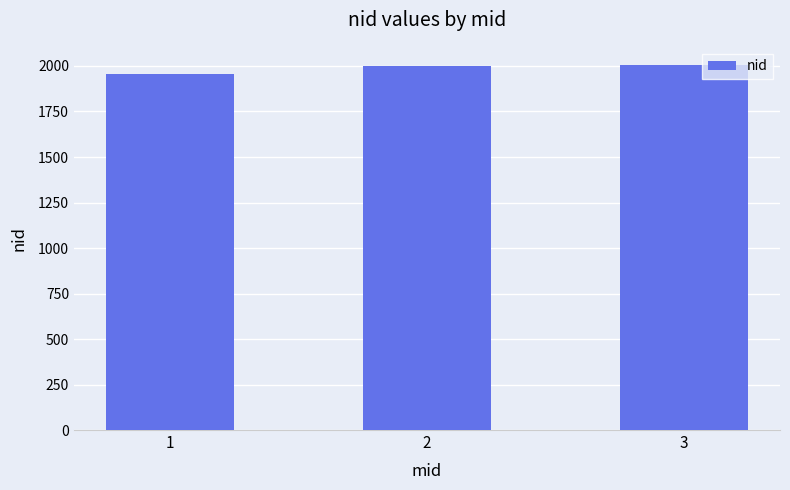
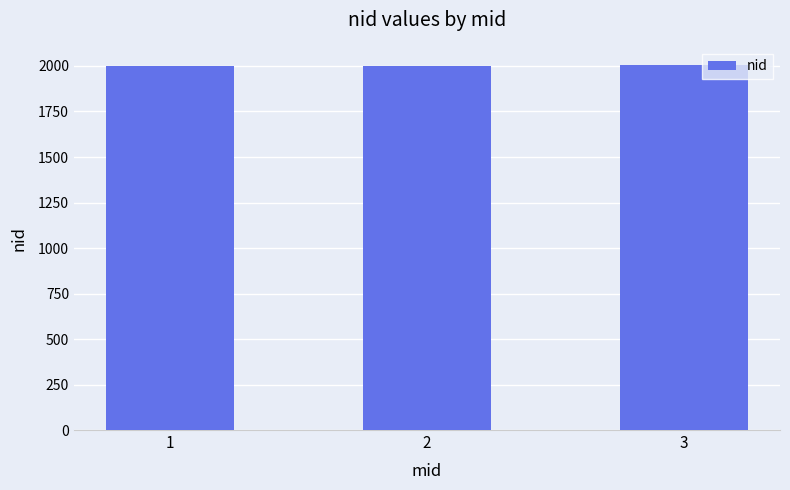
1: 1950 -> 2000
